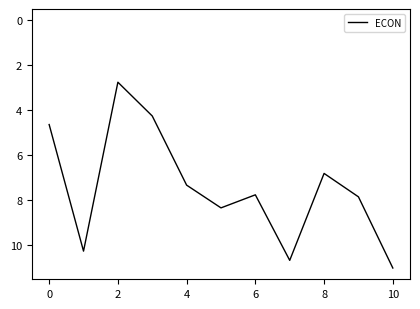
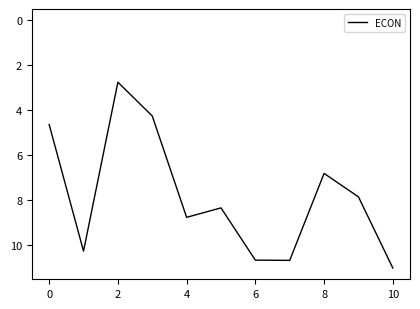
4: 7.3 -> 8.8
6: 7.8 -> 10.7
